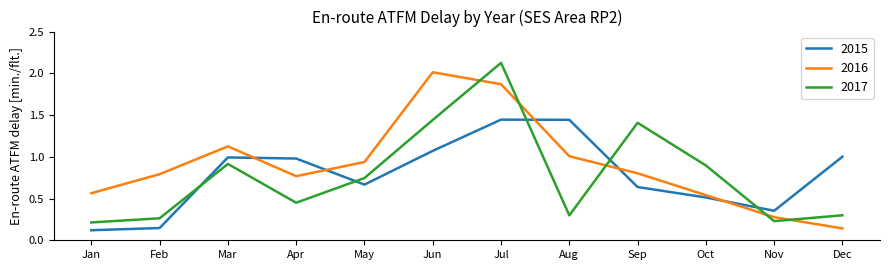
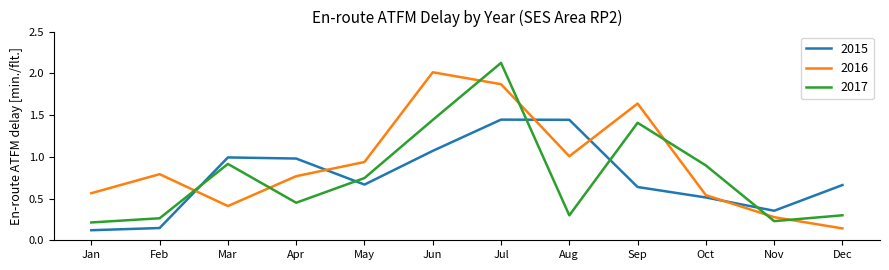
2016, Mar: 1.1 -> 0.4
2016, Sep: 0.8 -> 1.6
2015, Dec: 1.0 -> 0.7
